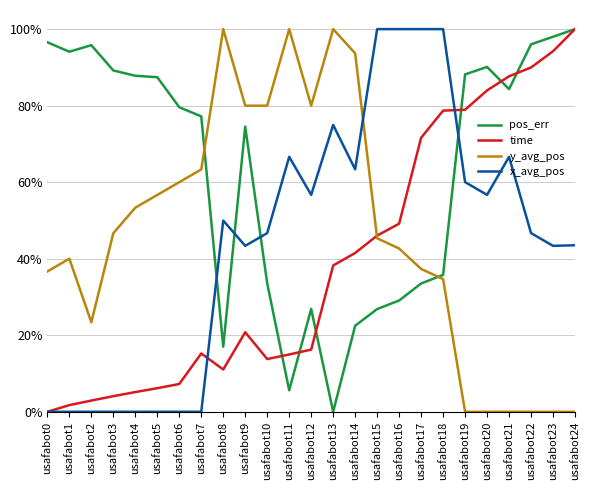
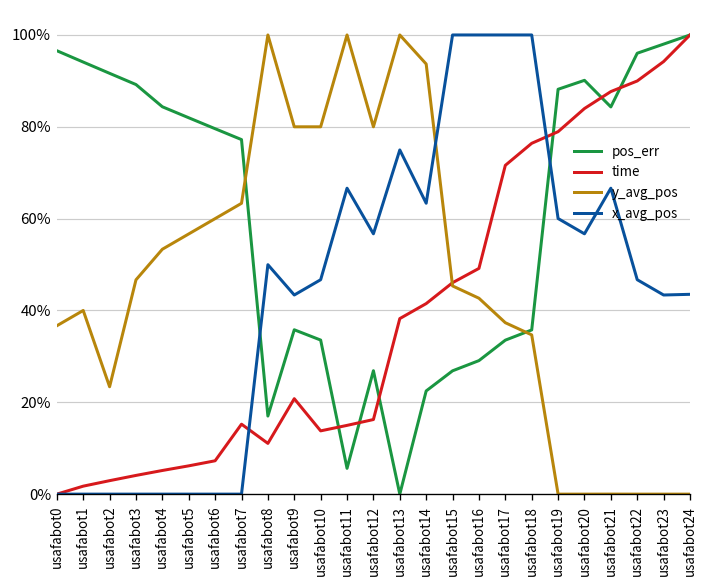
pos_err, usafabot2: 96% -> 92%
pos_err, usafabot4: 88% -> 84%
pos_err, usafabot5: 87% -> 82%
pos_err, usafabot9: 75% -> 36%
time, usafabot18: 79% -> 76%
